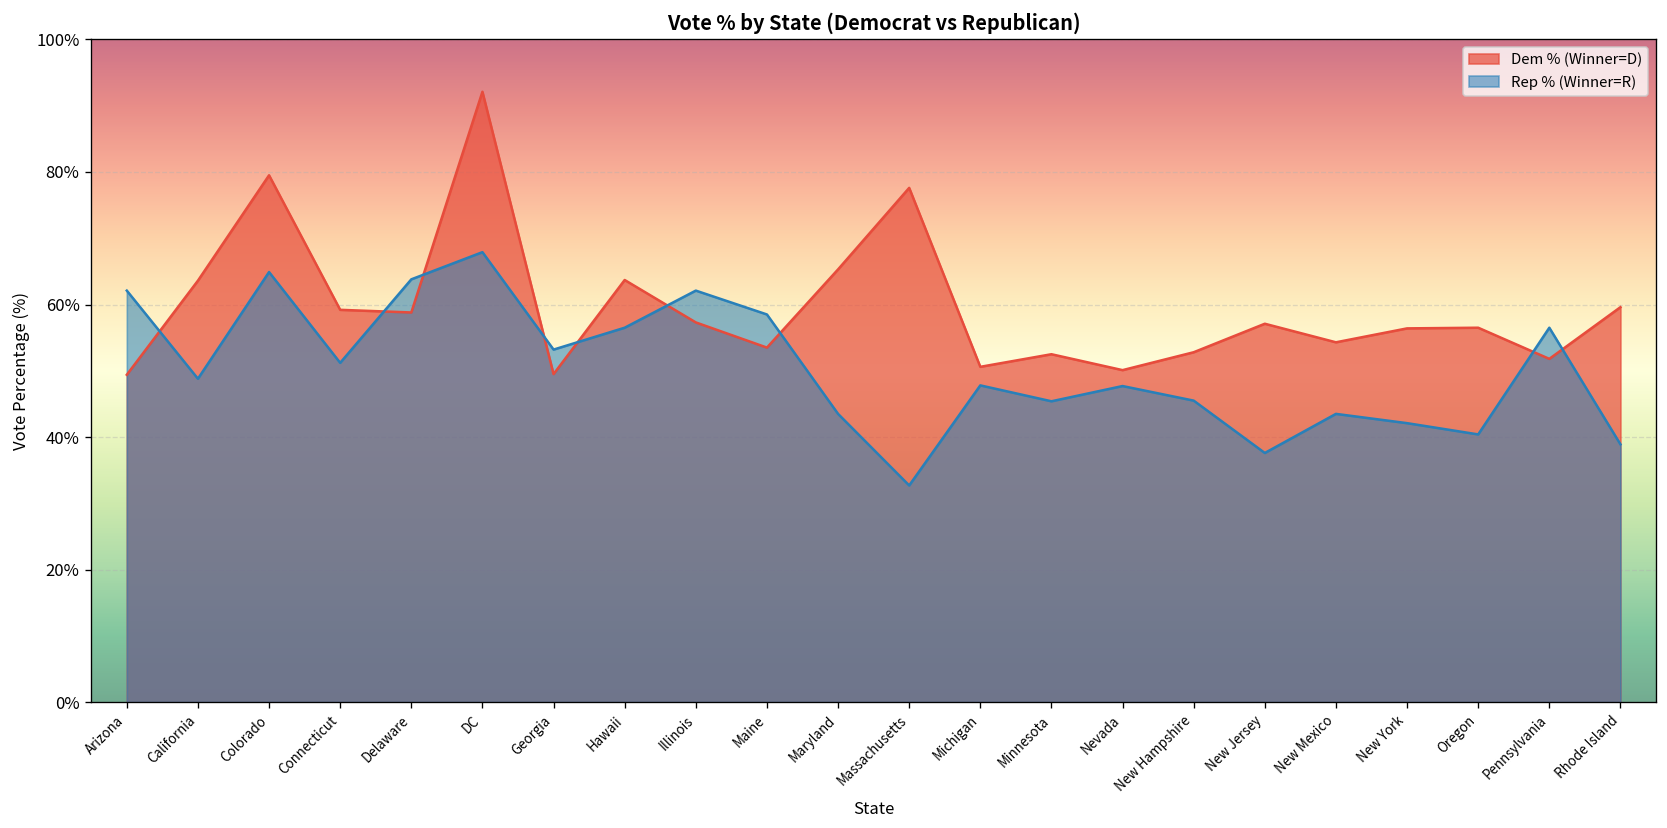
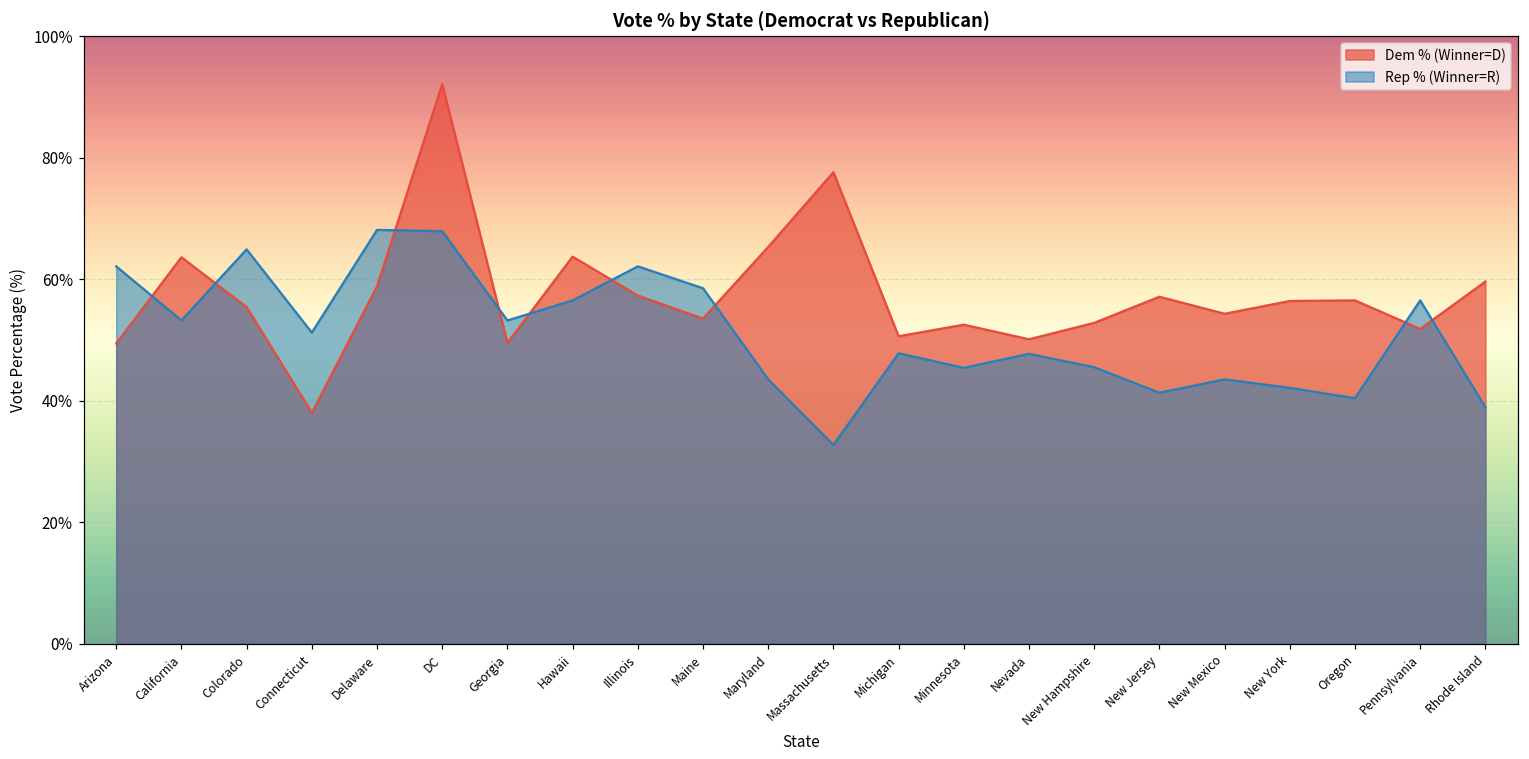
Rep % (Winner=R), California: 49% -> 53%
Dem % (Winner=D), Colorado: 80% -> 55%
Dem % (Winner=D), Connecticut: 59% -> 38%
Rep % (Winner=R), Delaware: 64% -> 68%
Rep % (Winner=R), New Jersey: 38% -> 41%
